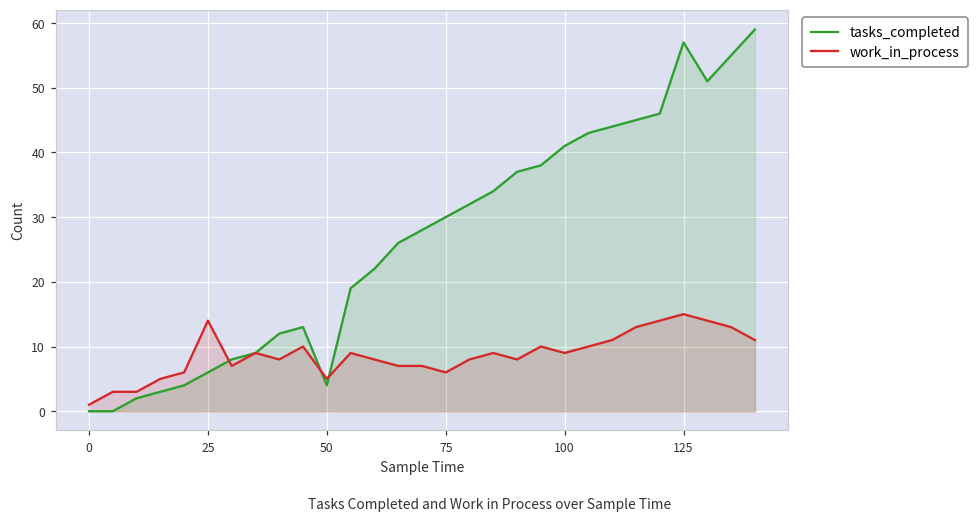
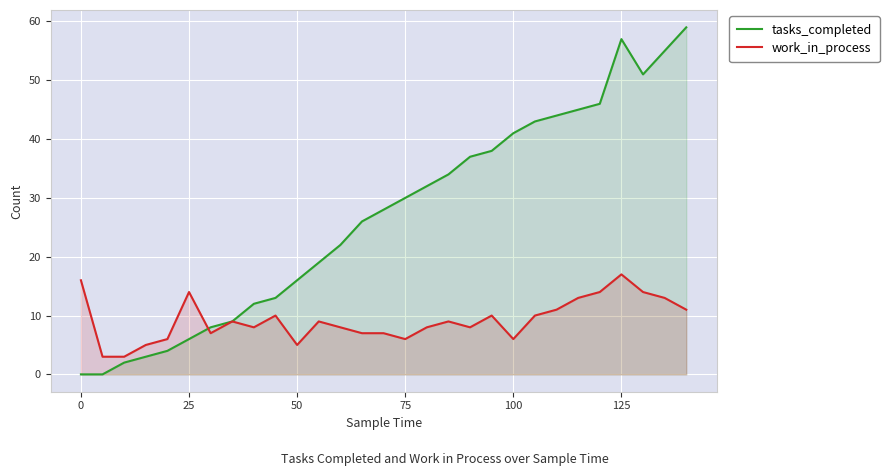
work_in_process, 0: 1 -> 16
tasks_completed, 50: 4 -> 16
work_in_process, 100: 9 -> 6
work_in_process, 125: 15 -> 17
